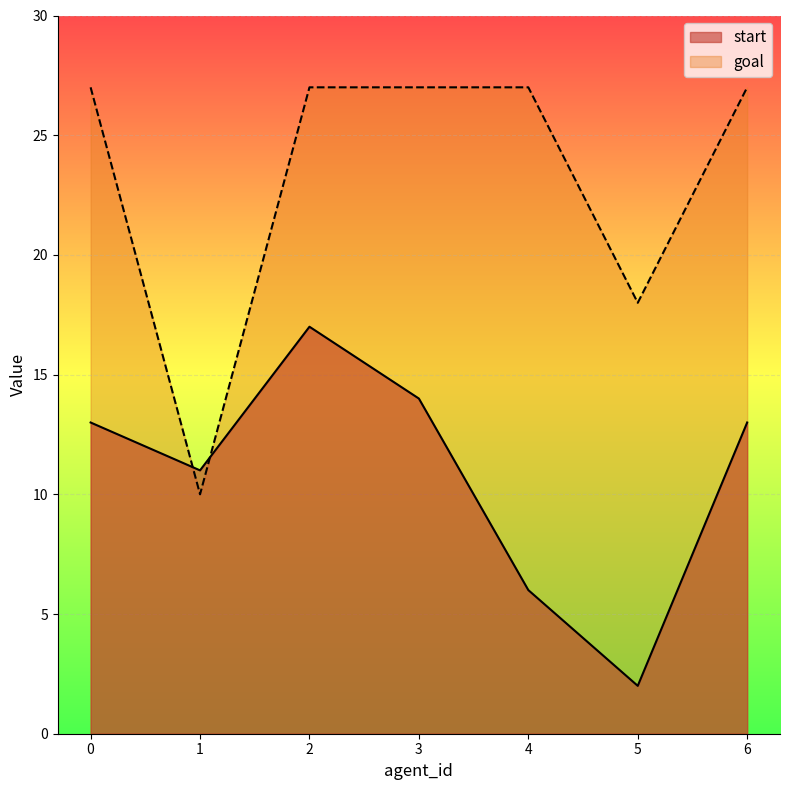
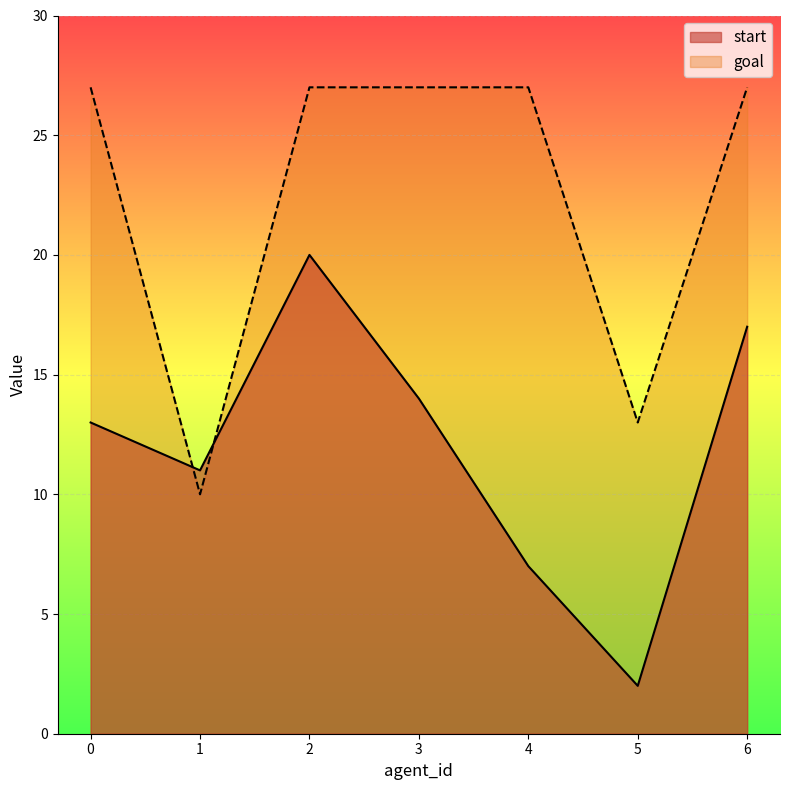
start, 2: 17 -> 20
start, 4: 6 -> 7
goal, 5: 18 -> 13
start, 6: 13 -> 17
